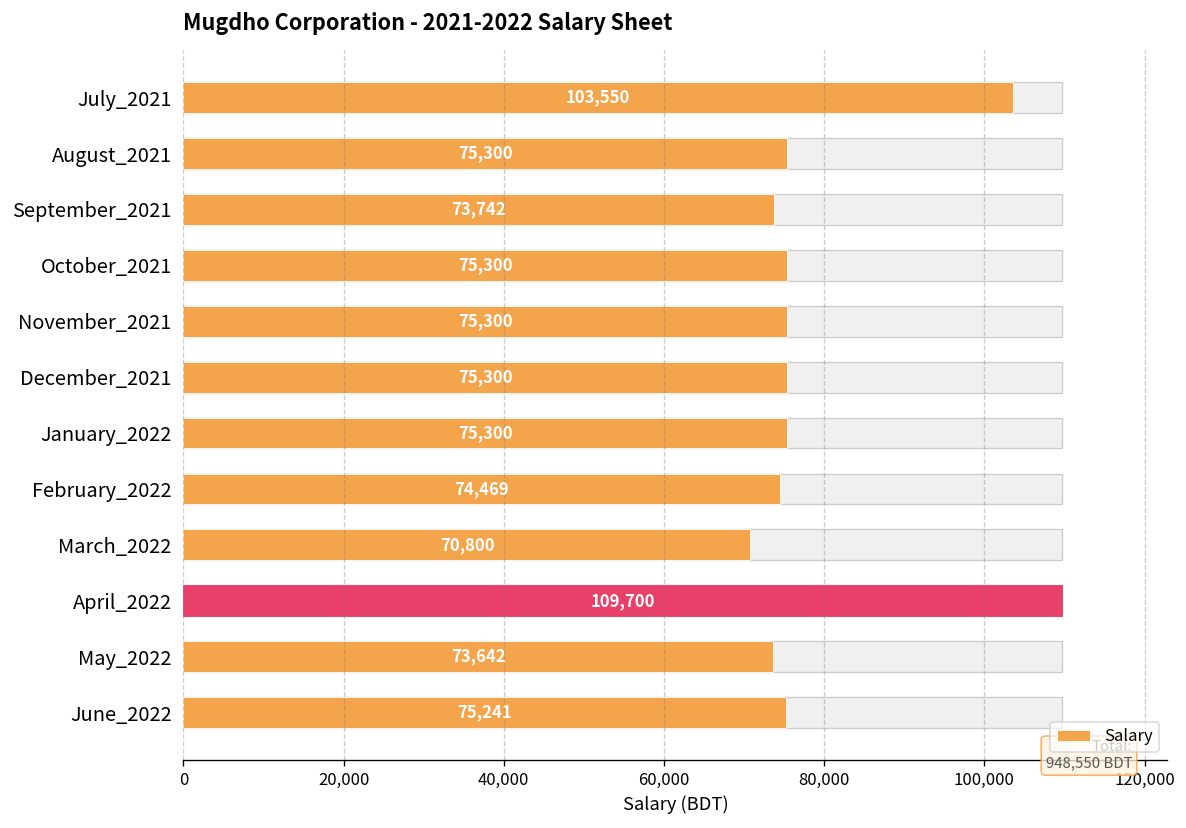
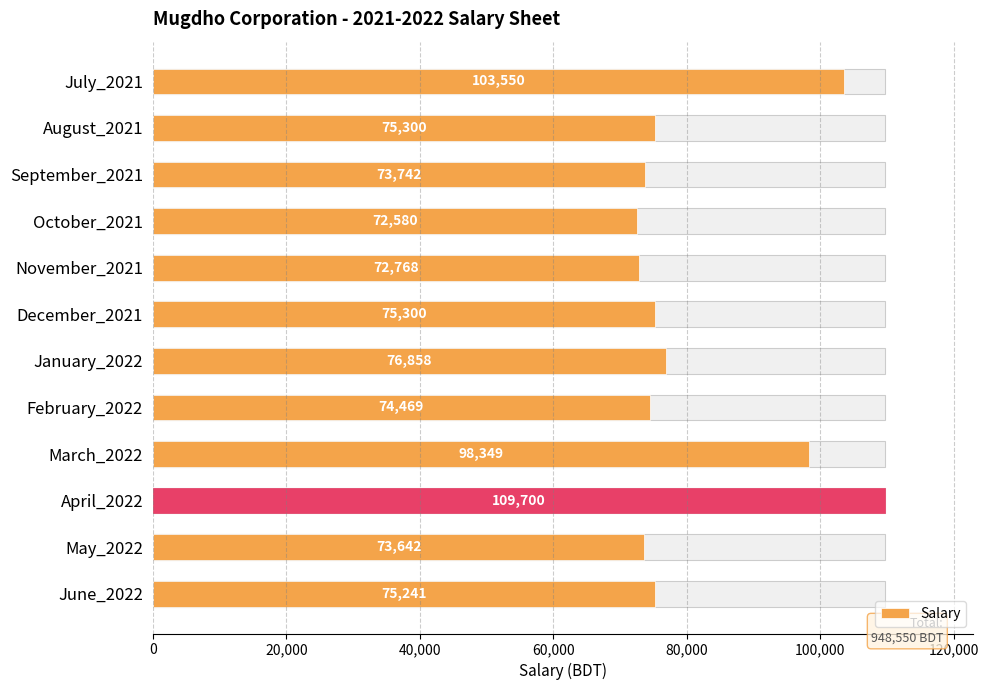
Salary, October_2021: 75,300 -> 72,580
Salary, November_2021: 75,300 -> 72,768
Salary, January_2022: 75,300 -> 76,858
Salary, March_2022: 70,800 -> 98,349
